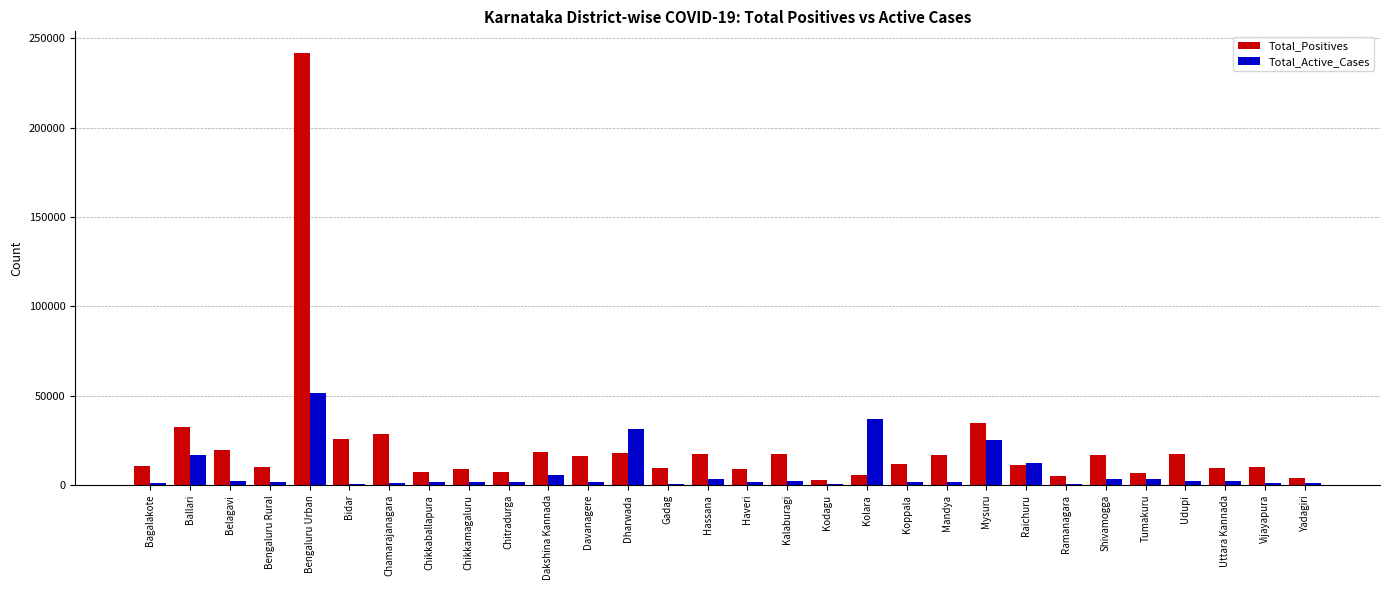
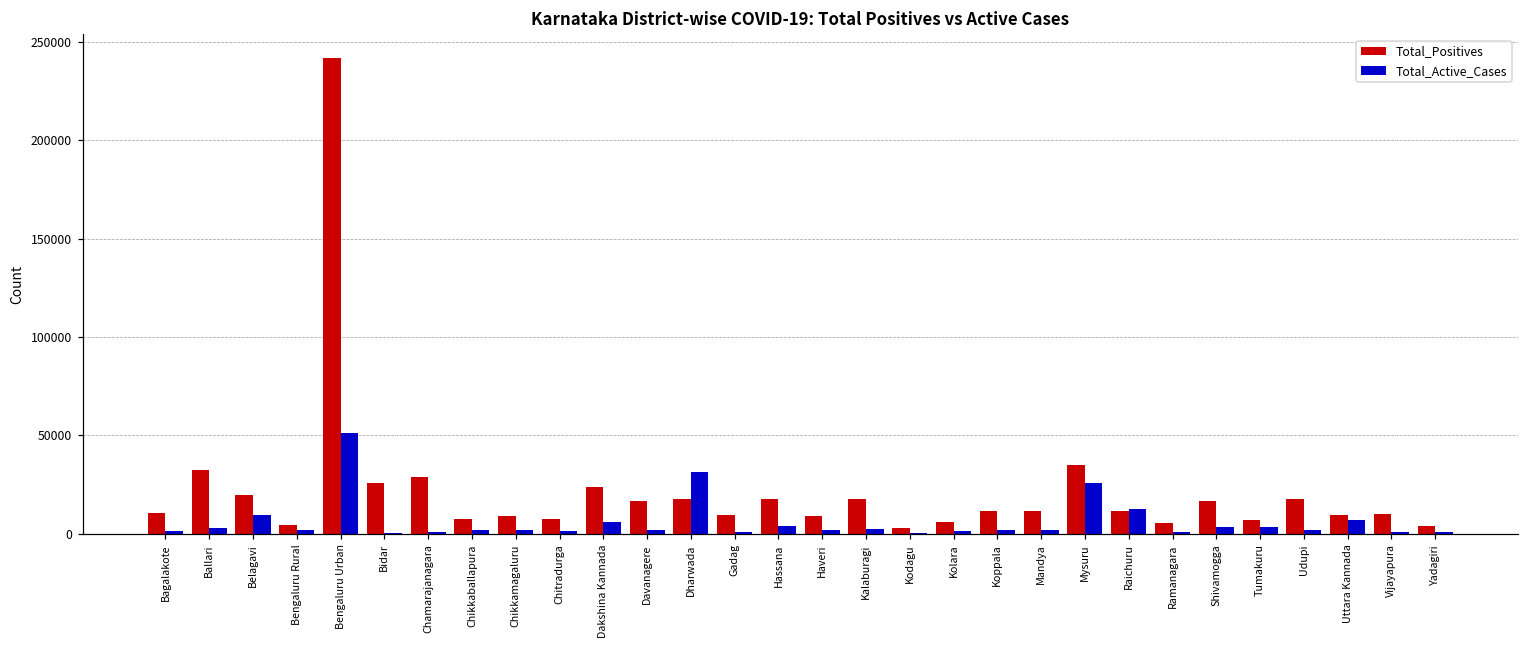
Total_Active_Cases, Ballari: 17000 -> 3000
Total_Active_Cases, Belagavi: 2000 -> 9000
Total_Positives, Bengaluru Rural: 10000 -> 4000
Total_Positives, Dakshina Kannada: 18000 -> 24000
Total_Active_Cases, Kolara: 37000 -> 1000
Total_Positives, Mandya: 17000 -> 12000
Total_Active_Cases, Uttara Kannada: 3000 -> 7000
